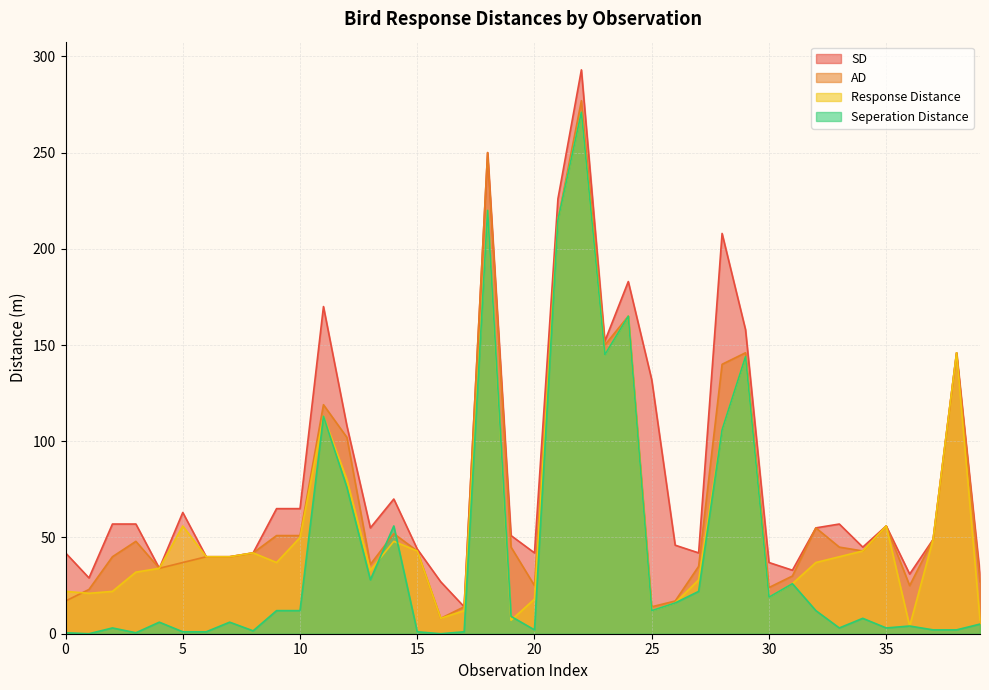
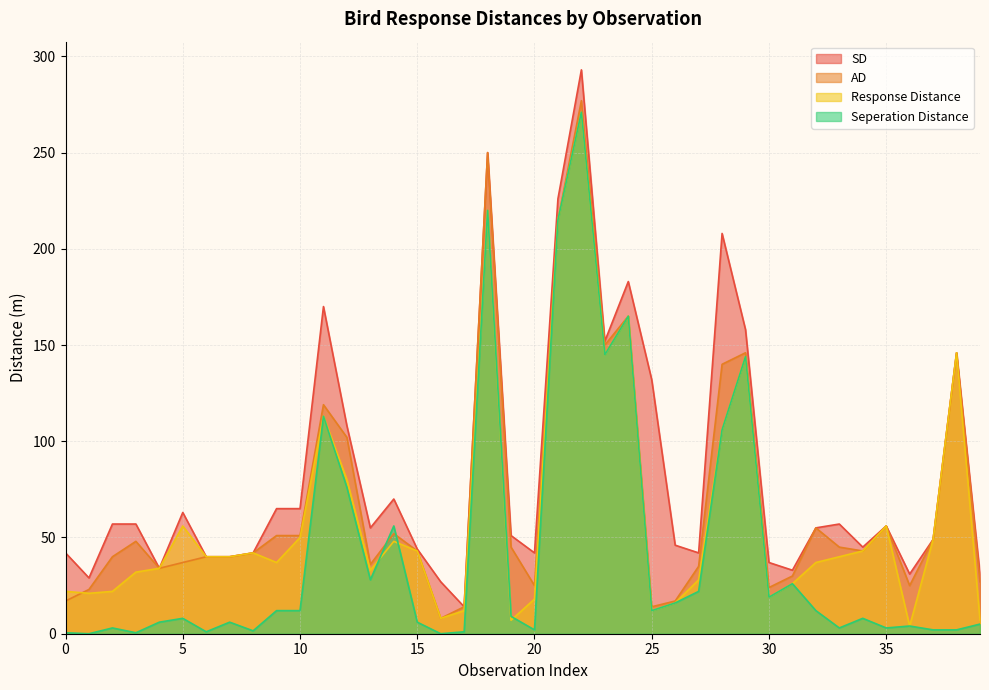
Seperation Distance, 5: 1 -> 8
Seperation Distance, 15: 1 -> 6
